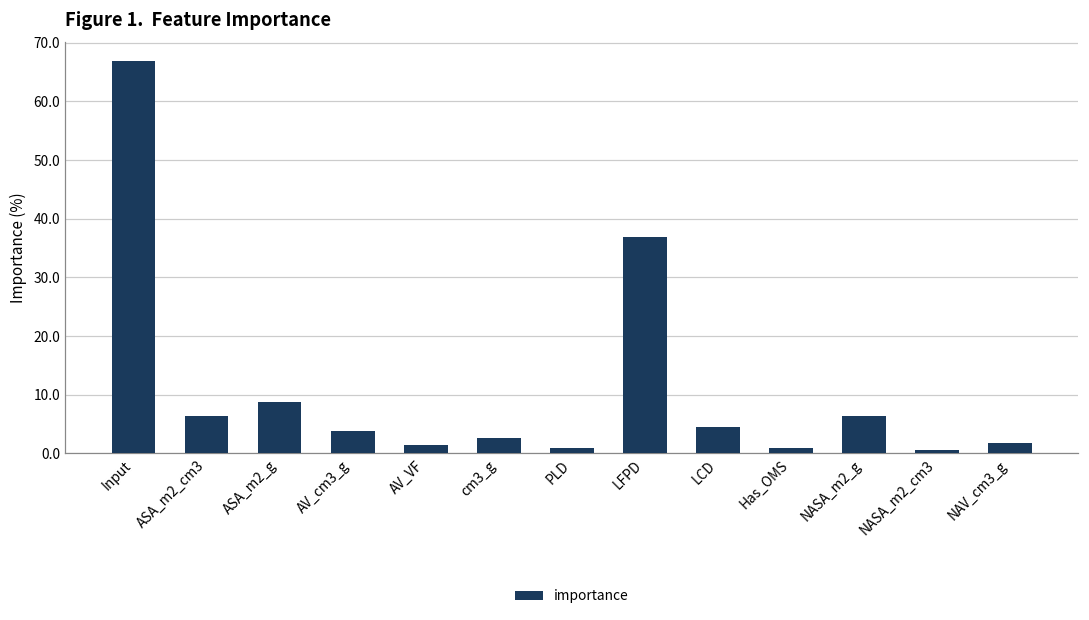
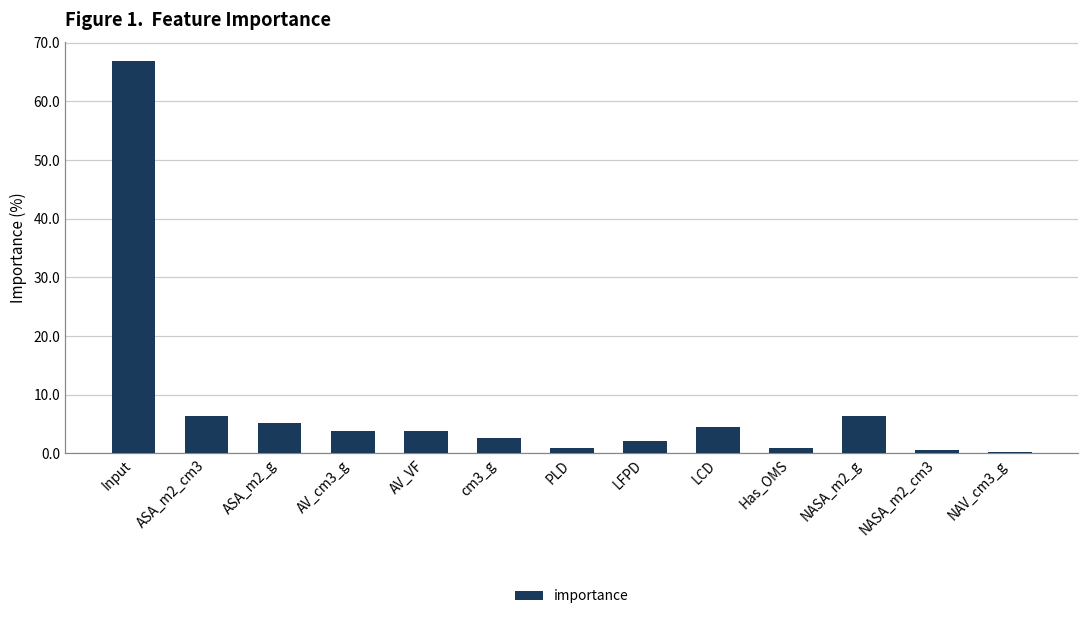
ASA_m2_g: 9 -> 5
AV_VF: 1 -> 4
LFPD: 37 -> 2
NAV_cm3_g: 2 -> 0
